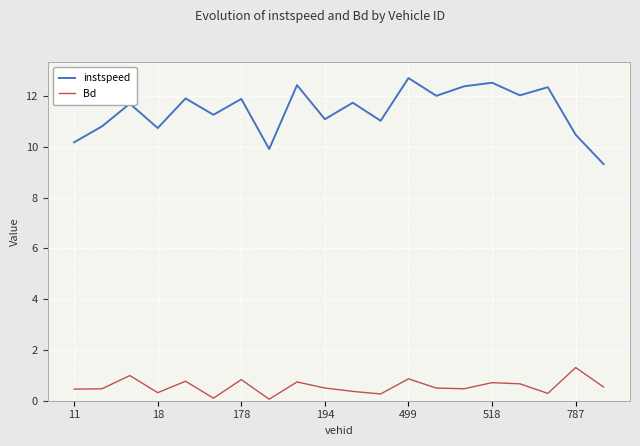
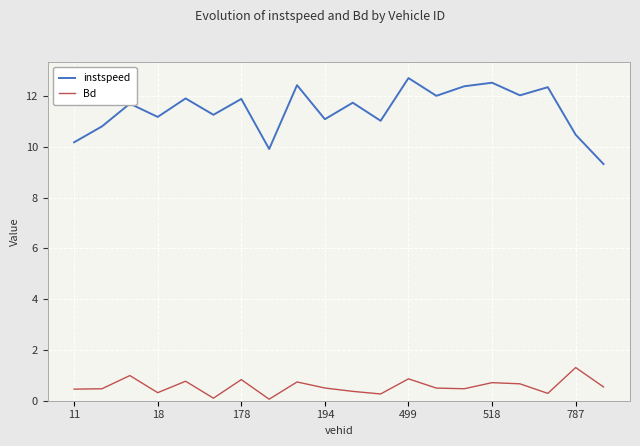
instspeed, 18: 10.7 -> 11.2
